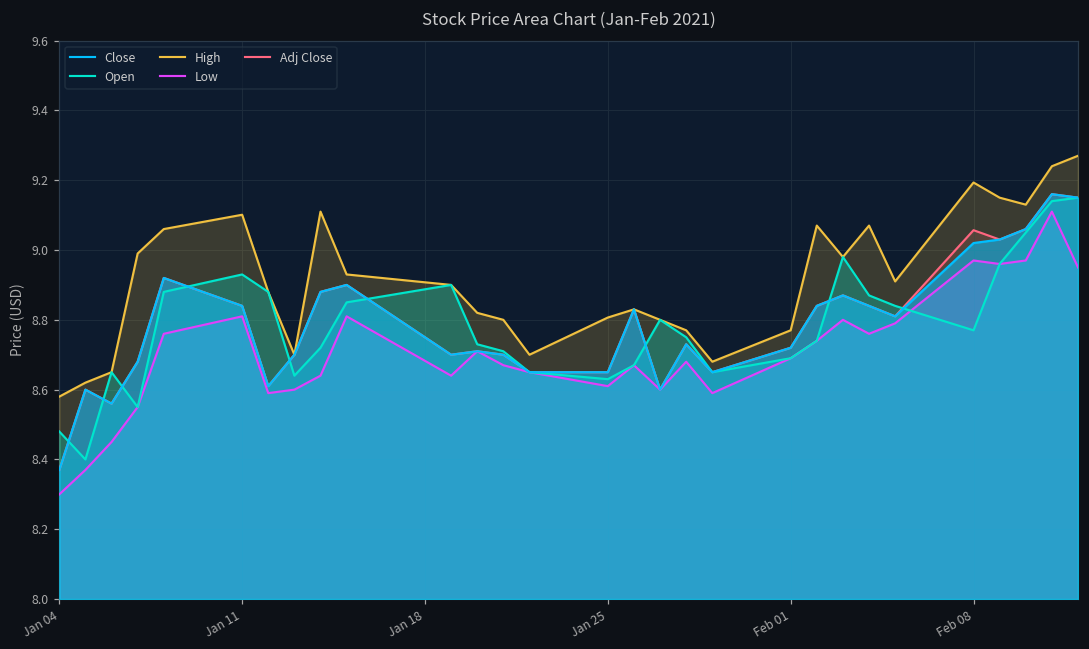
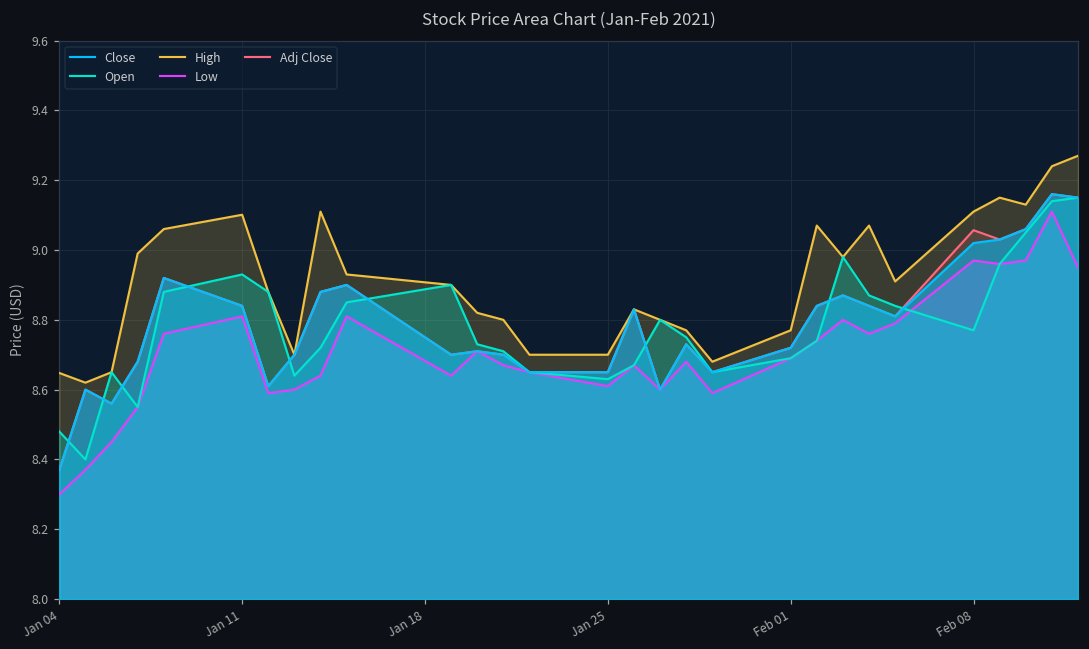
High, Jan 04: 8.58 -> 8.65
High, Jan 25: 8.81 -> 8.70
High, Feb 08: 9.19 -> 9.11
